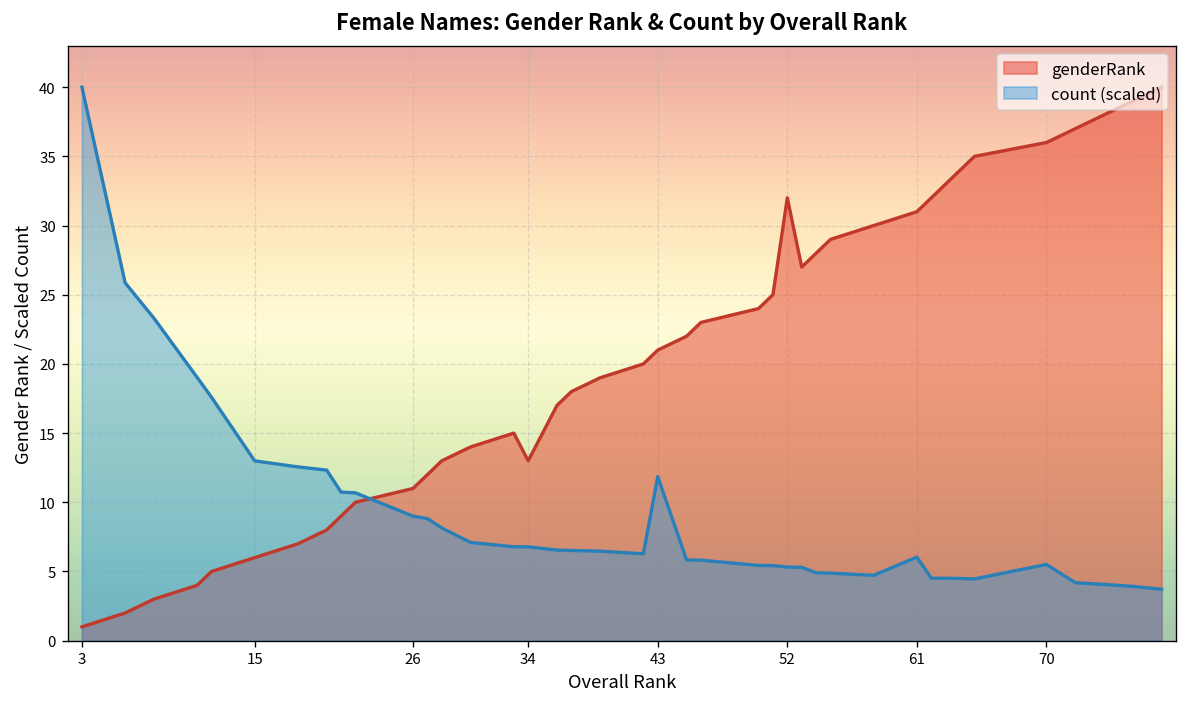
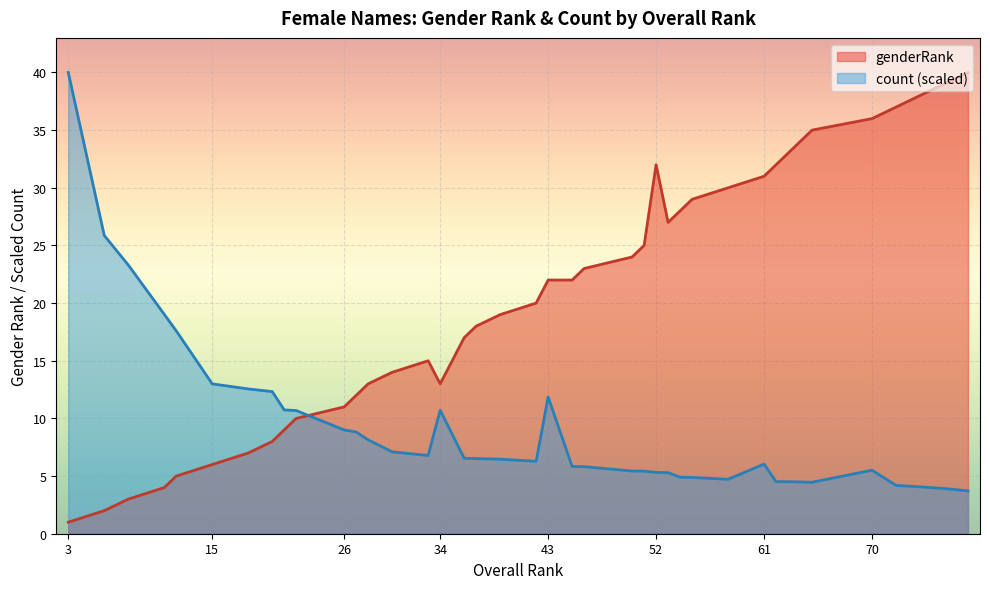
count (scaled), 34: 6.8 -> 10.7
genderRank, 43: 21 -> 22
